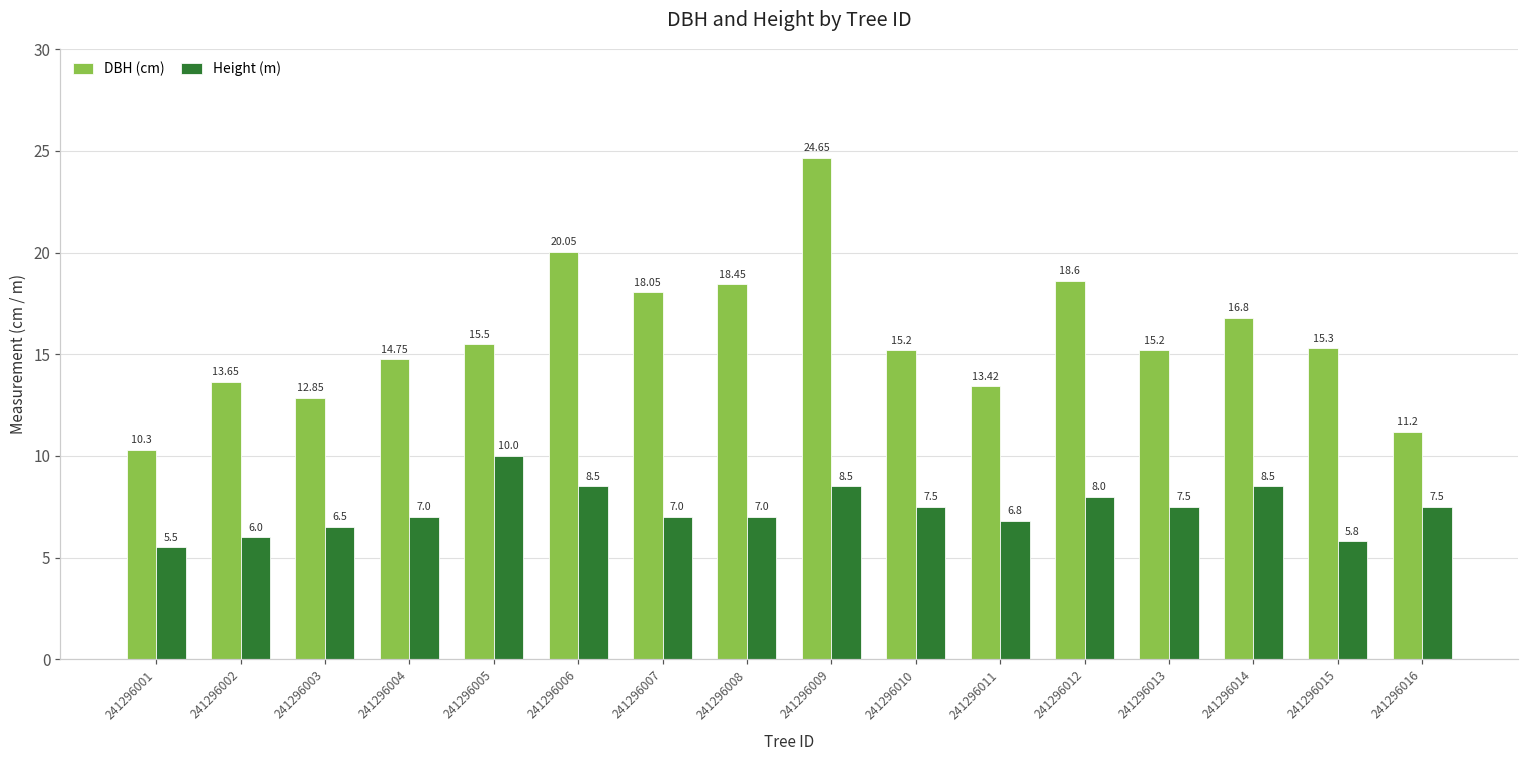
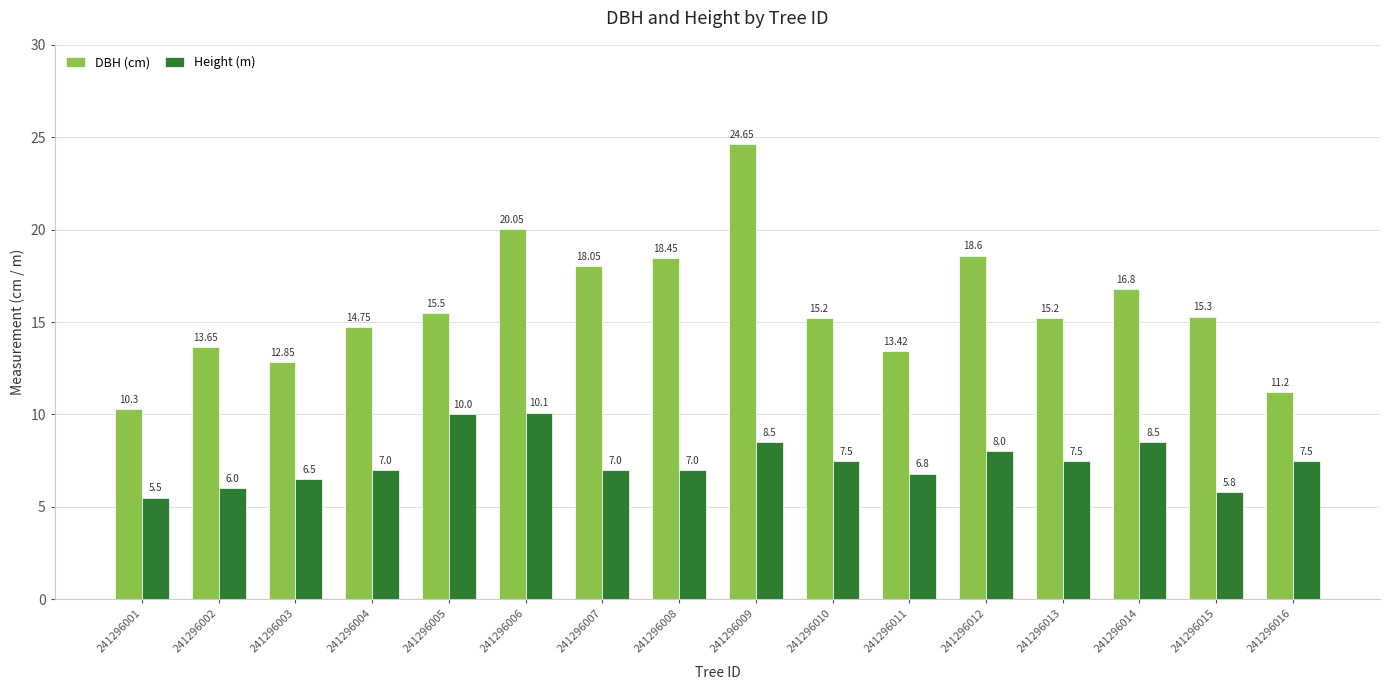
Height (m), 241296006: 8.5 -> 10.1
